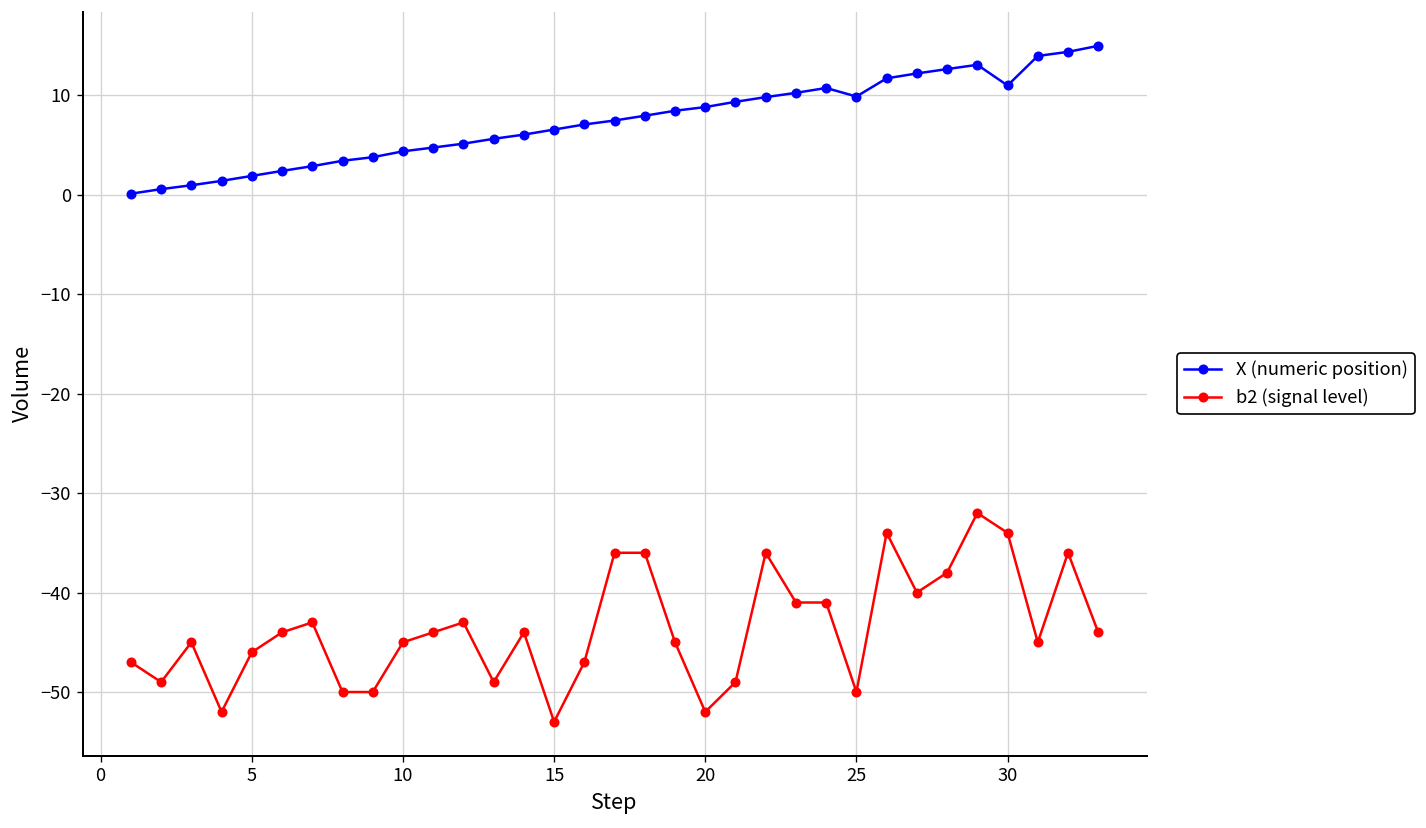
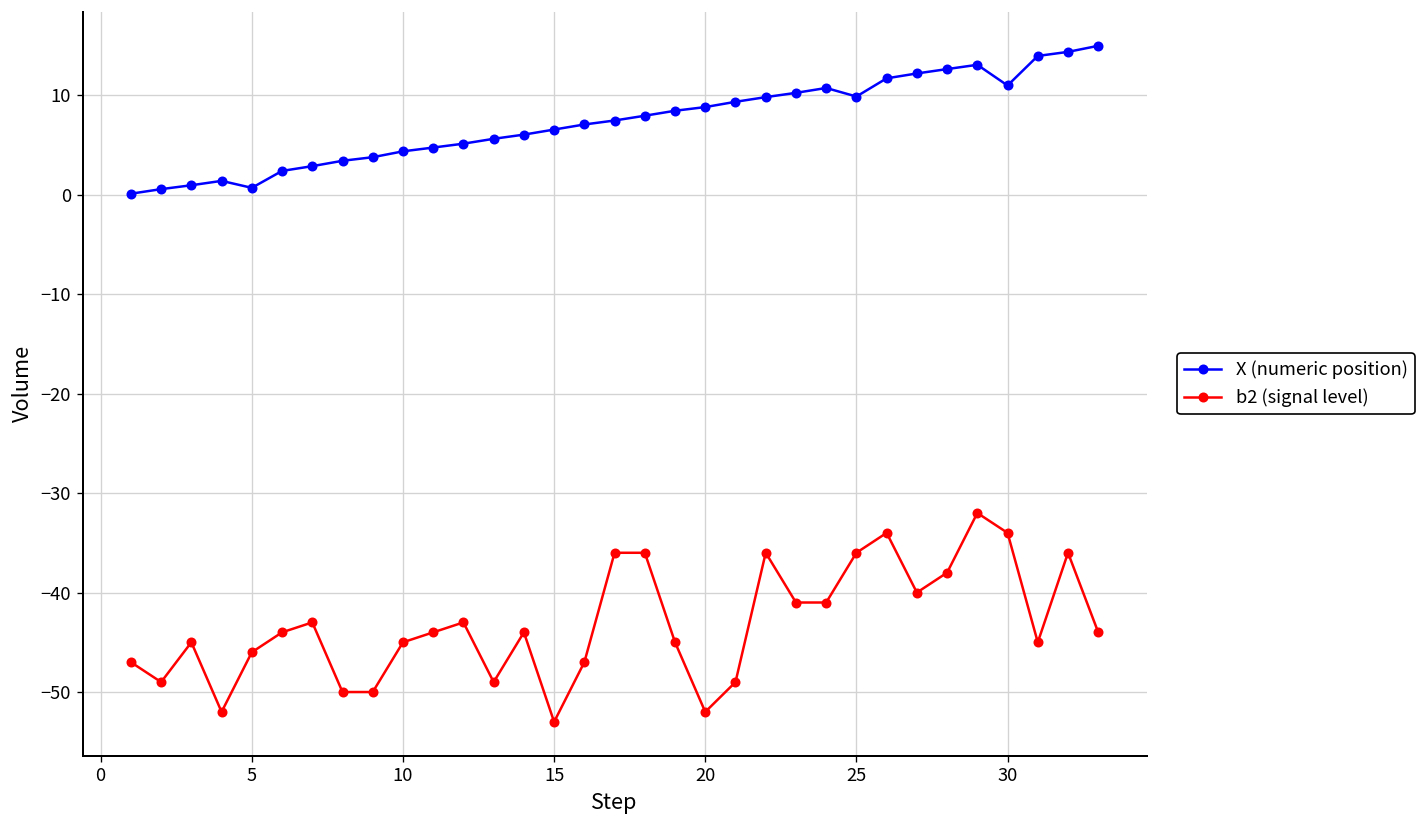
X (numeric position), 5: 2 -> 1
b2 (signal level), 25: -50 -> -36
